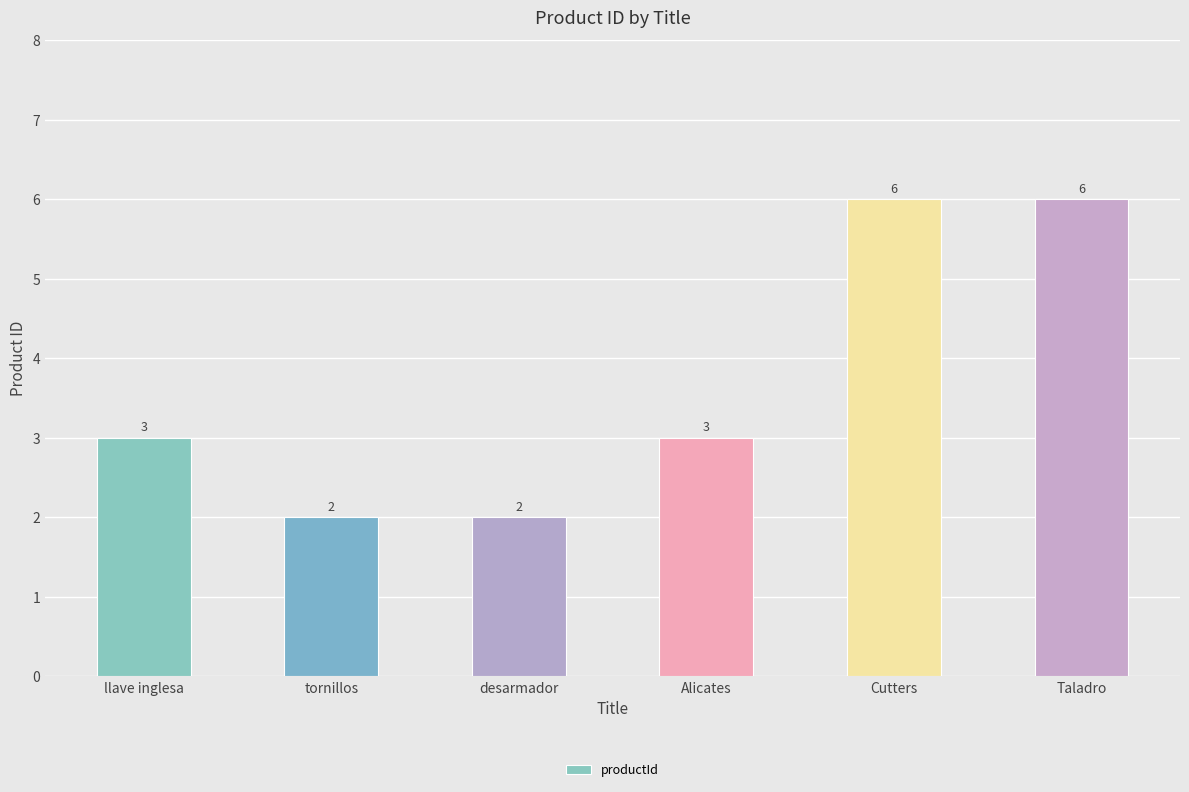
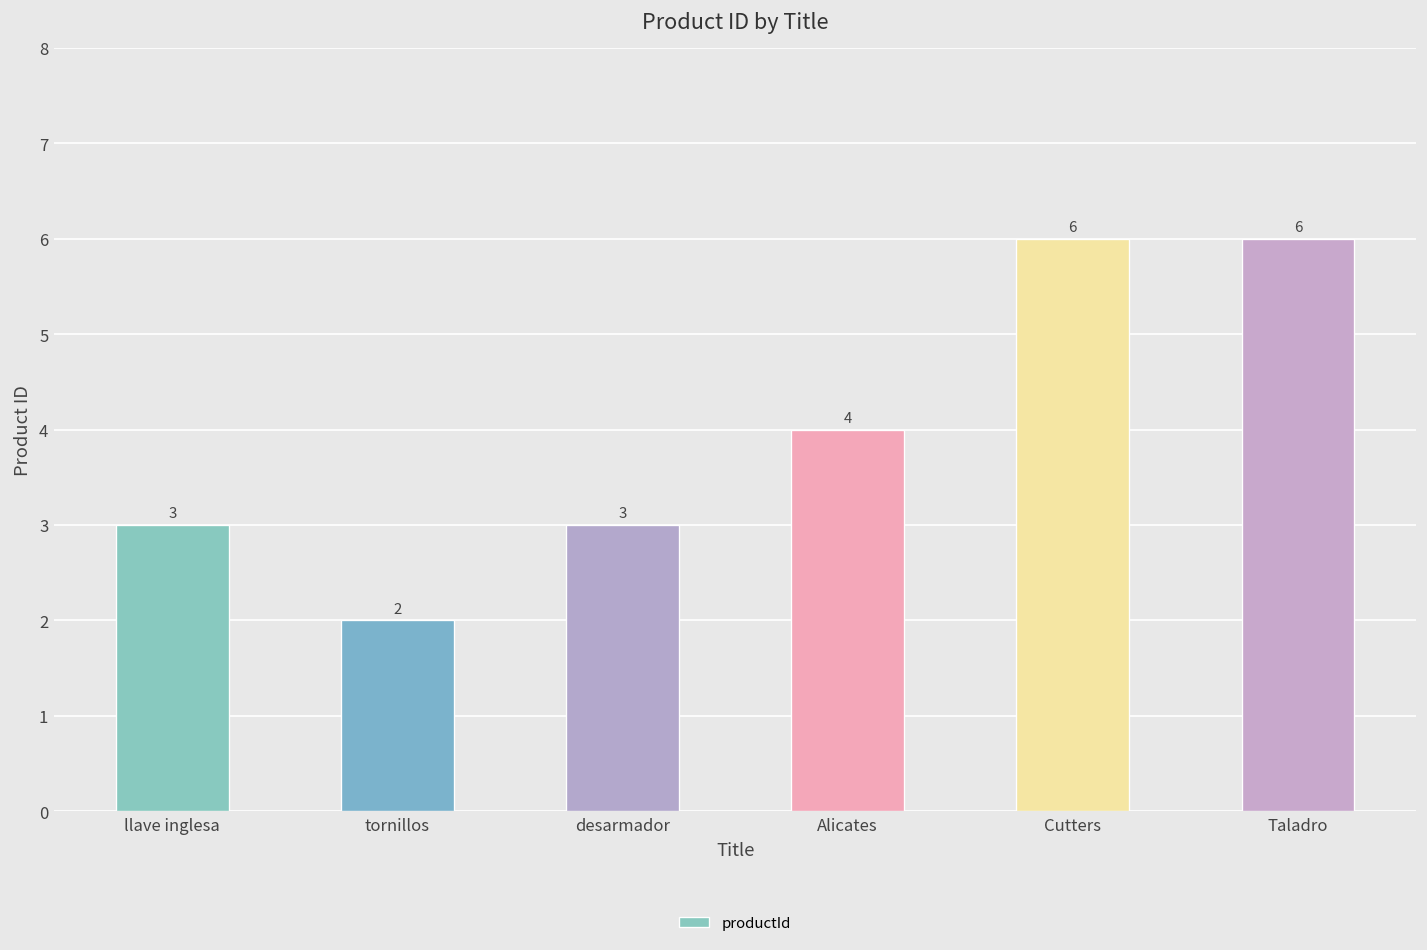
desarmador: 2 -> 3
Alicates: 3 -> 4
